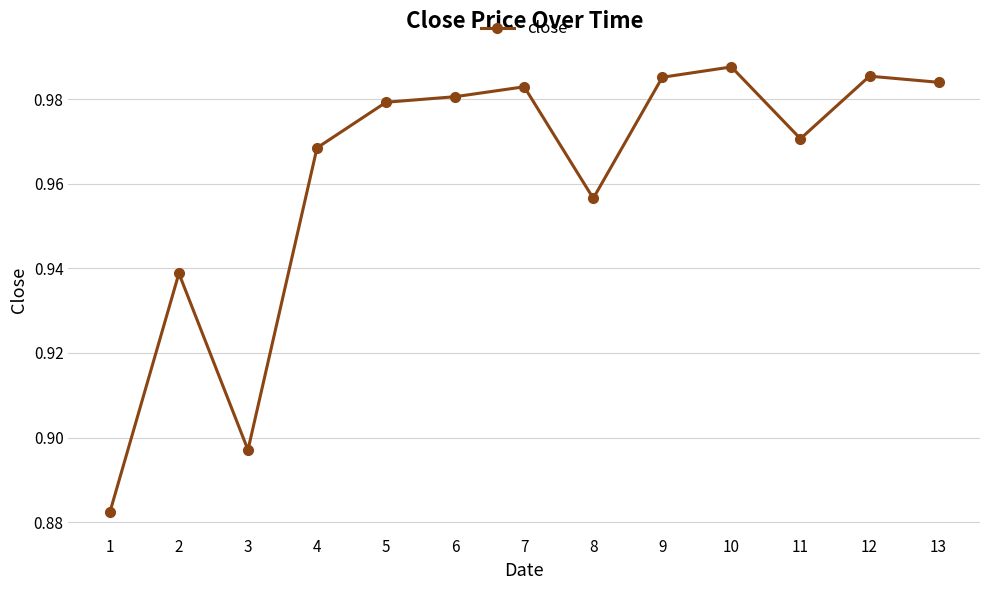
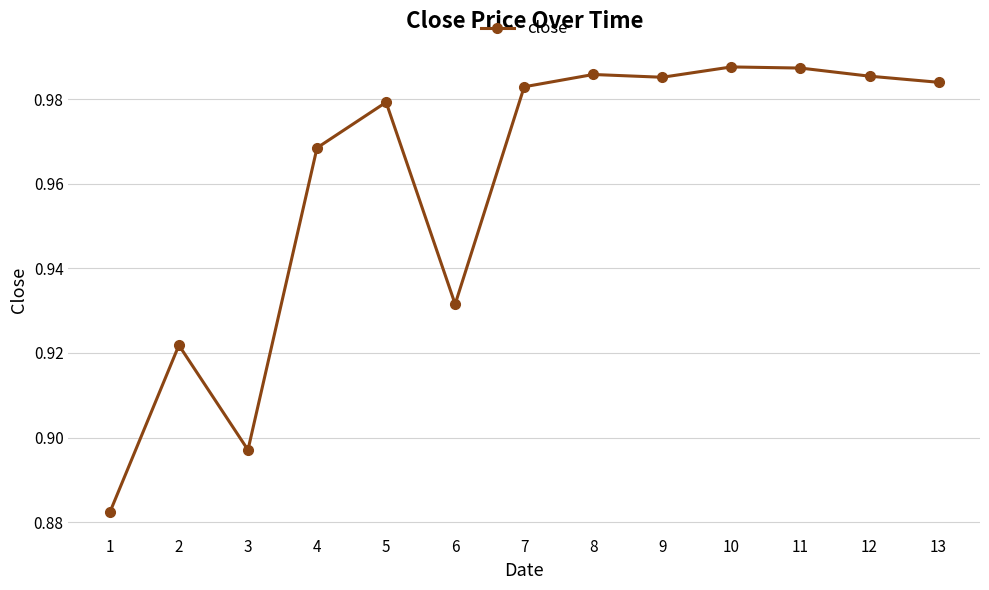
2: 0.939 -> 0.922
6: 0.981 -> 0.932
8: 0.957 -> 0.986
11: 0.971 -> 0.987
